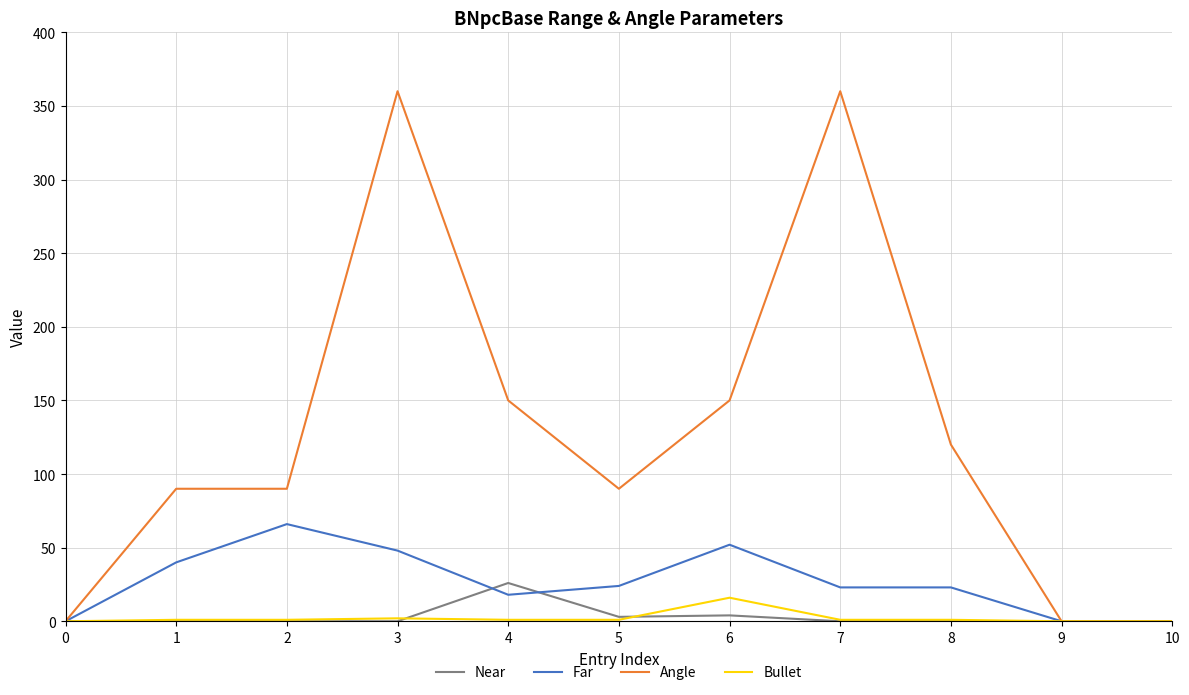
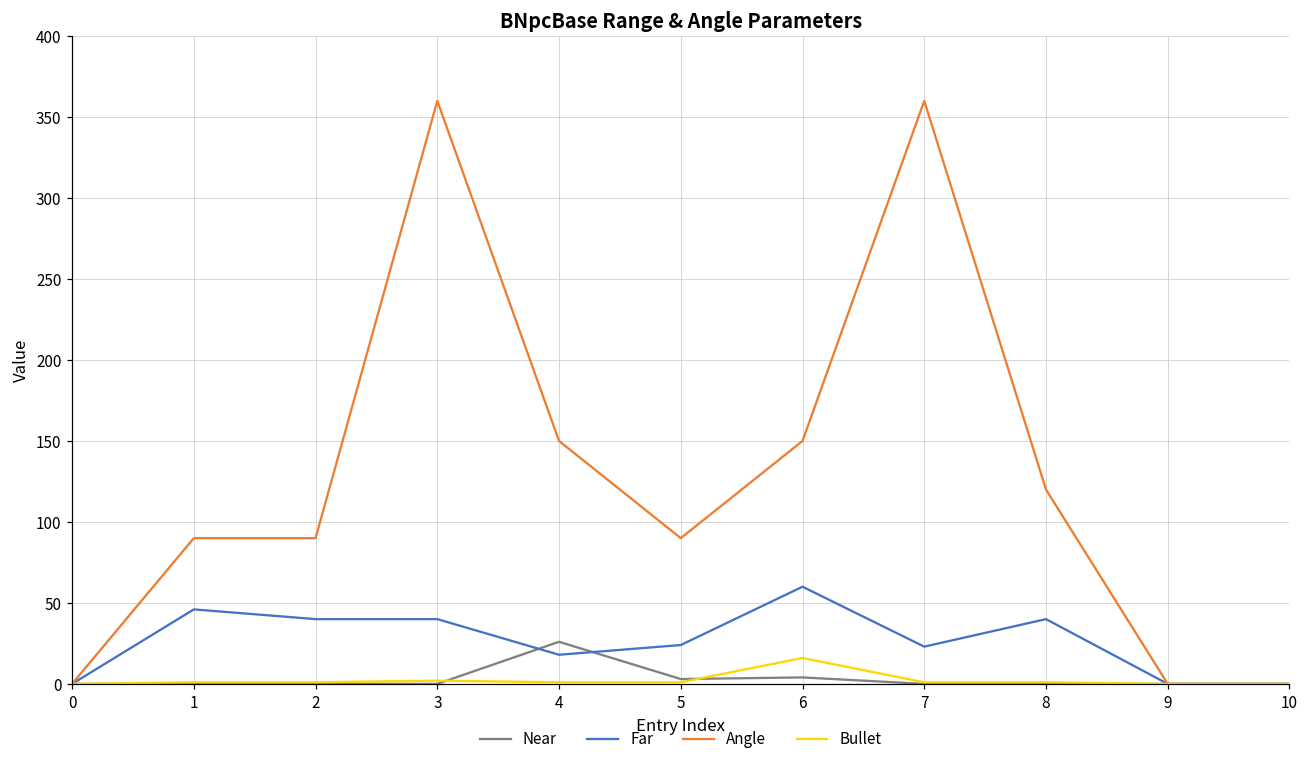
Far, 1: 40 -> 46
Far, 2: 66 -> 40
Far, 3: 48 -> 40
Far, 6: 52 -> 60
Far, 8: 23 -> 40
